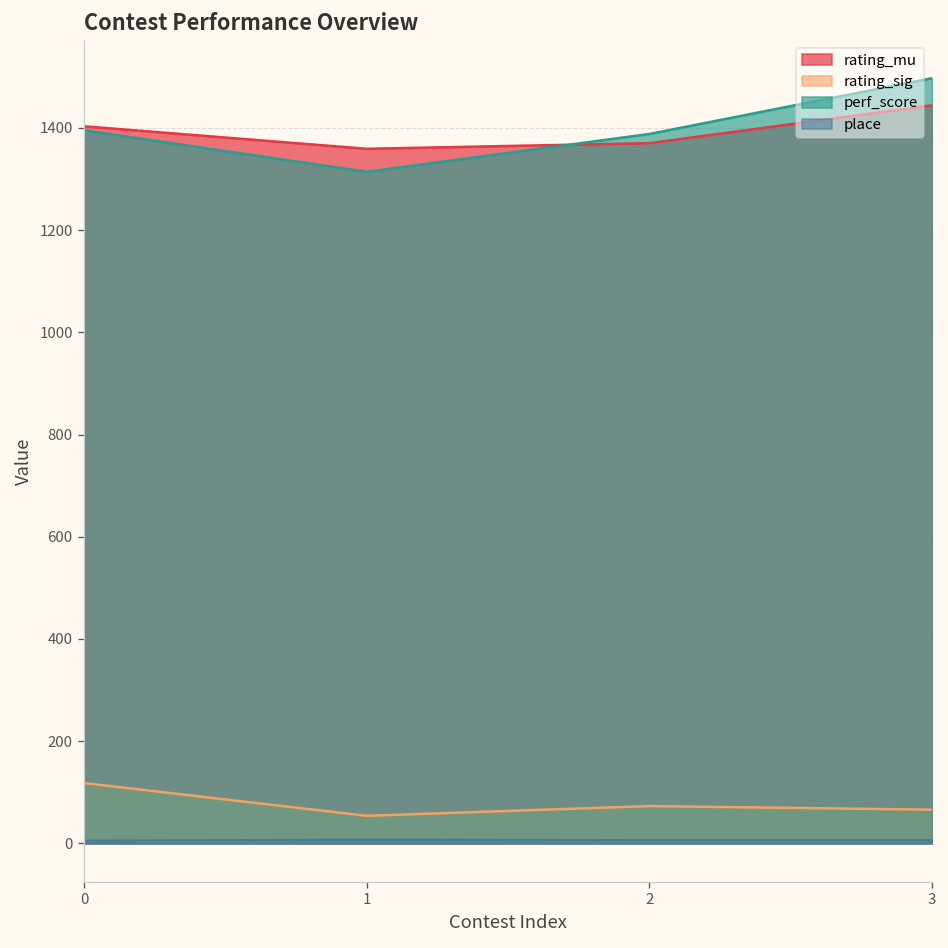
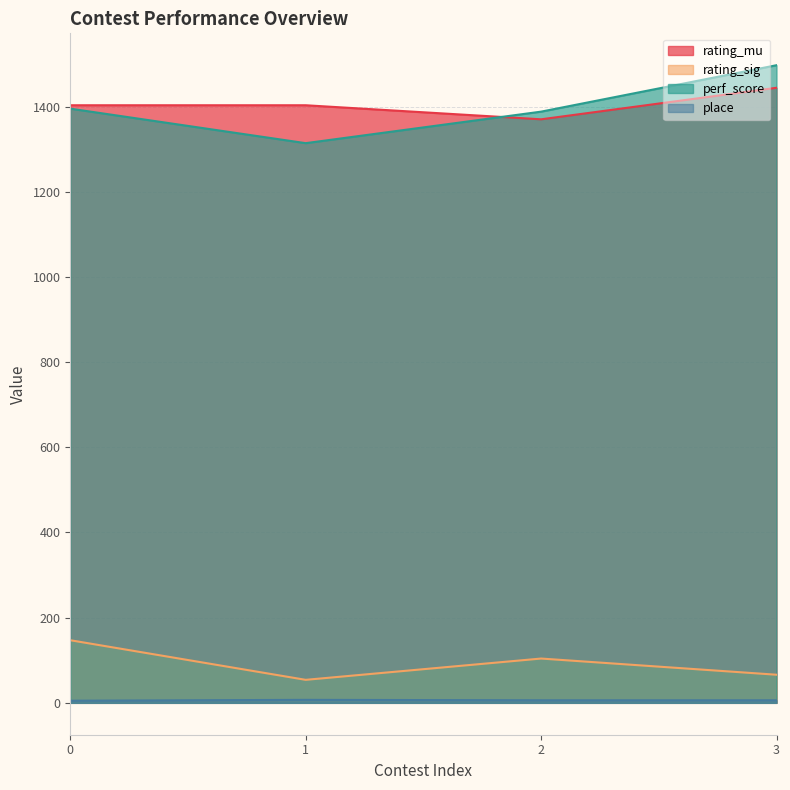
rating_sig, 0: 120 -> 150
rating_mu, 1: 1360 -> 1400
rating_sig, 2: 70 -> 100
